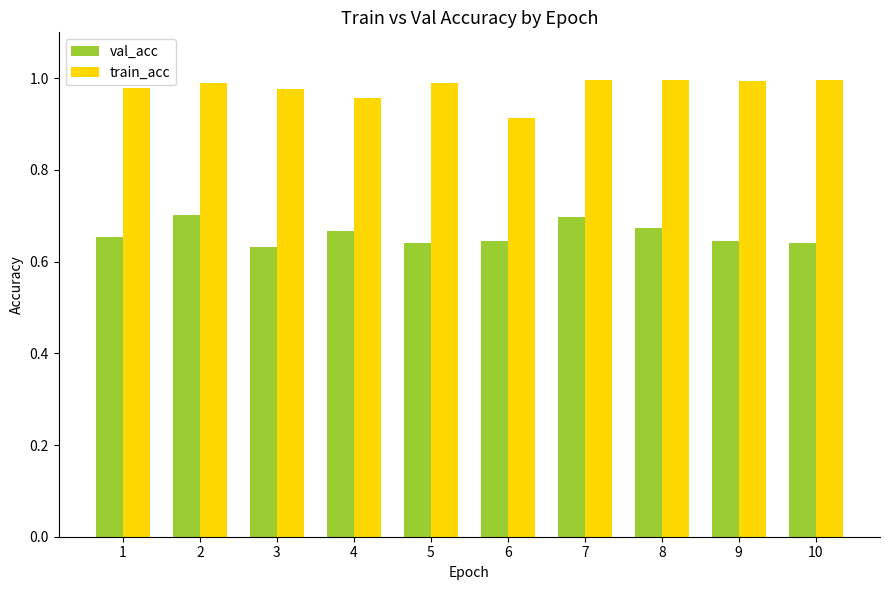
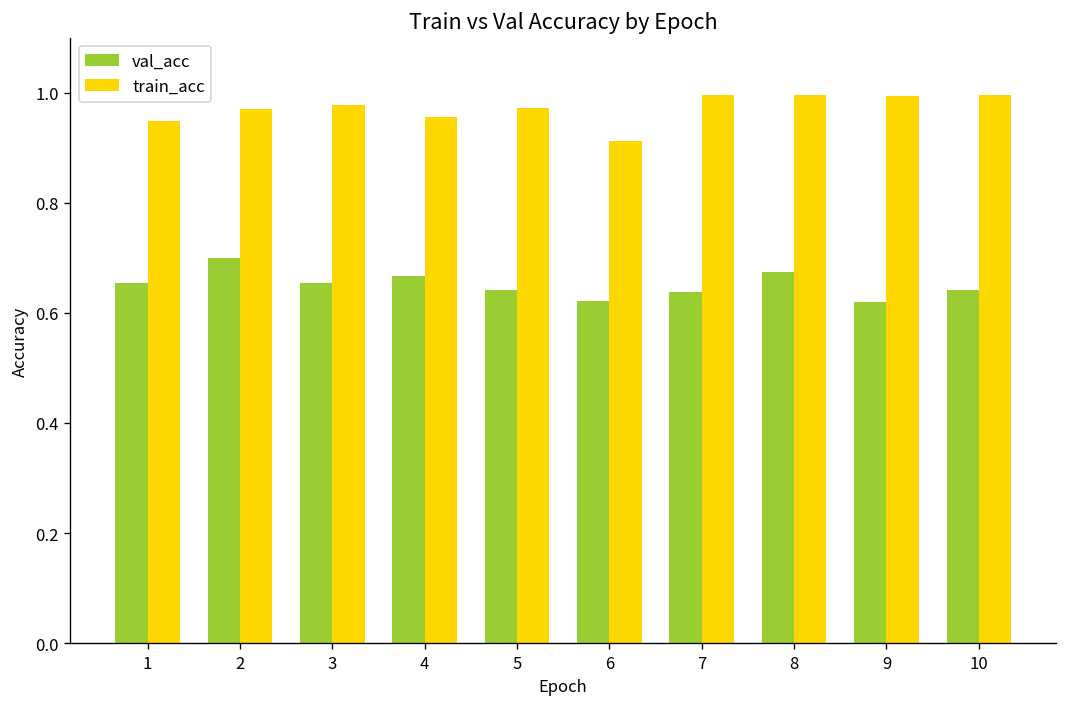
train_acc, 1: 0.98 -> 0.95
train_acc, 2: 0.99 -> 0.97
val_acc, 3: 0.63 -> 0.65
train_acc, 5: 0.99 -> 0.97
val_acc, 6: 0.64 -> 0.62
val_acc, 7: 0.70 -> 0.64
val_acc, 9: 0.64 -> 0.62
